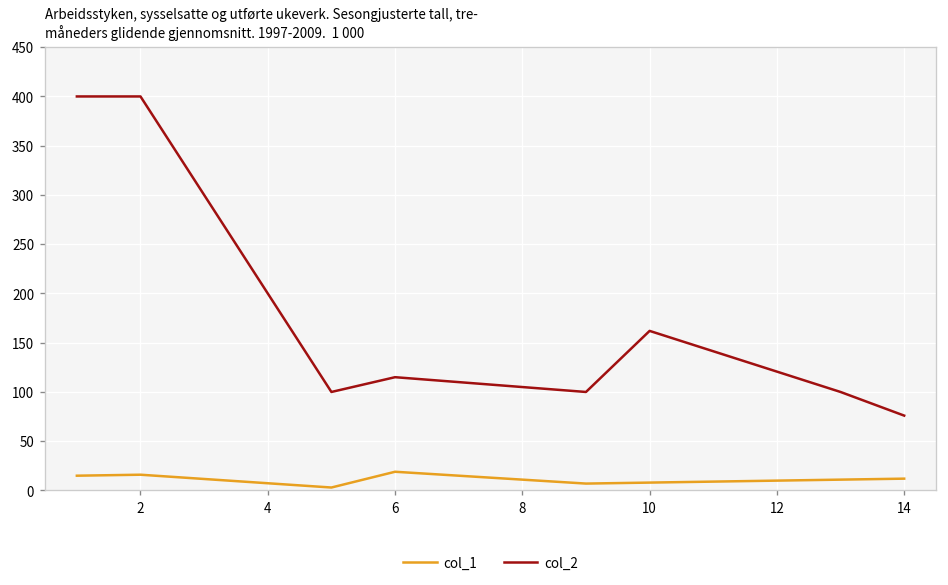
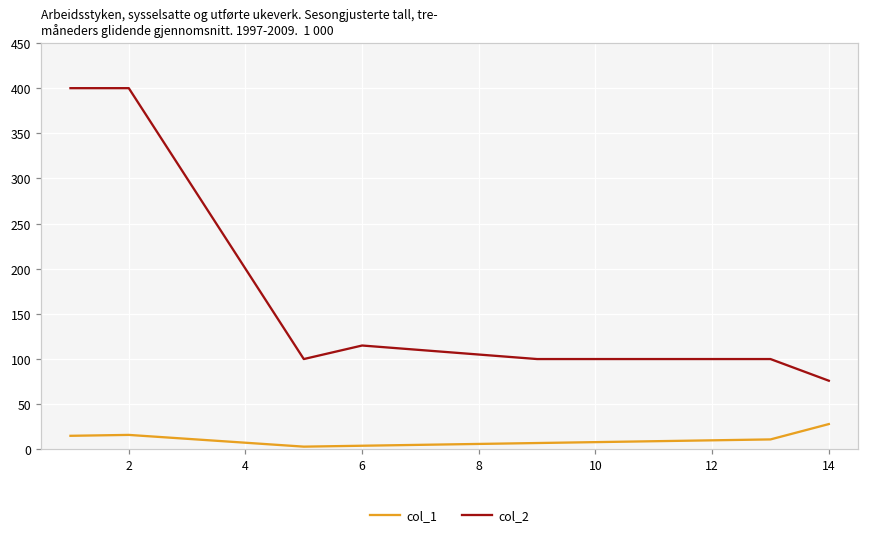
col_1, 6: 20 -> 0
col_2, 10: 160 -> 100
col_1, 14: 10 -> 30
